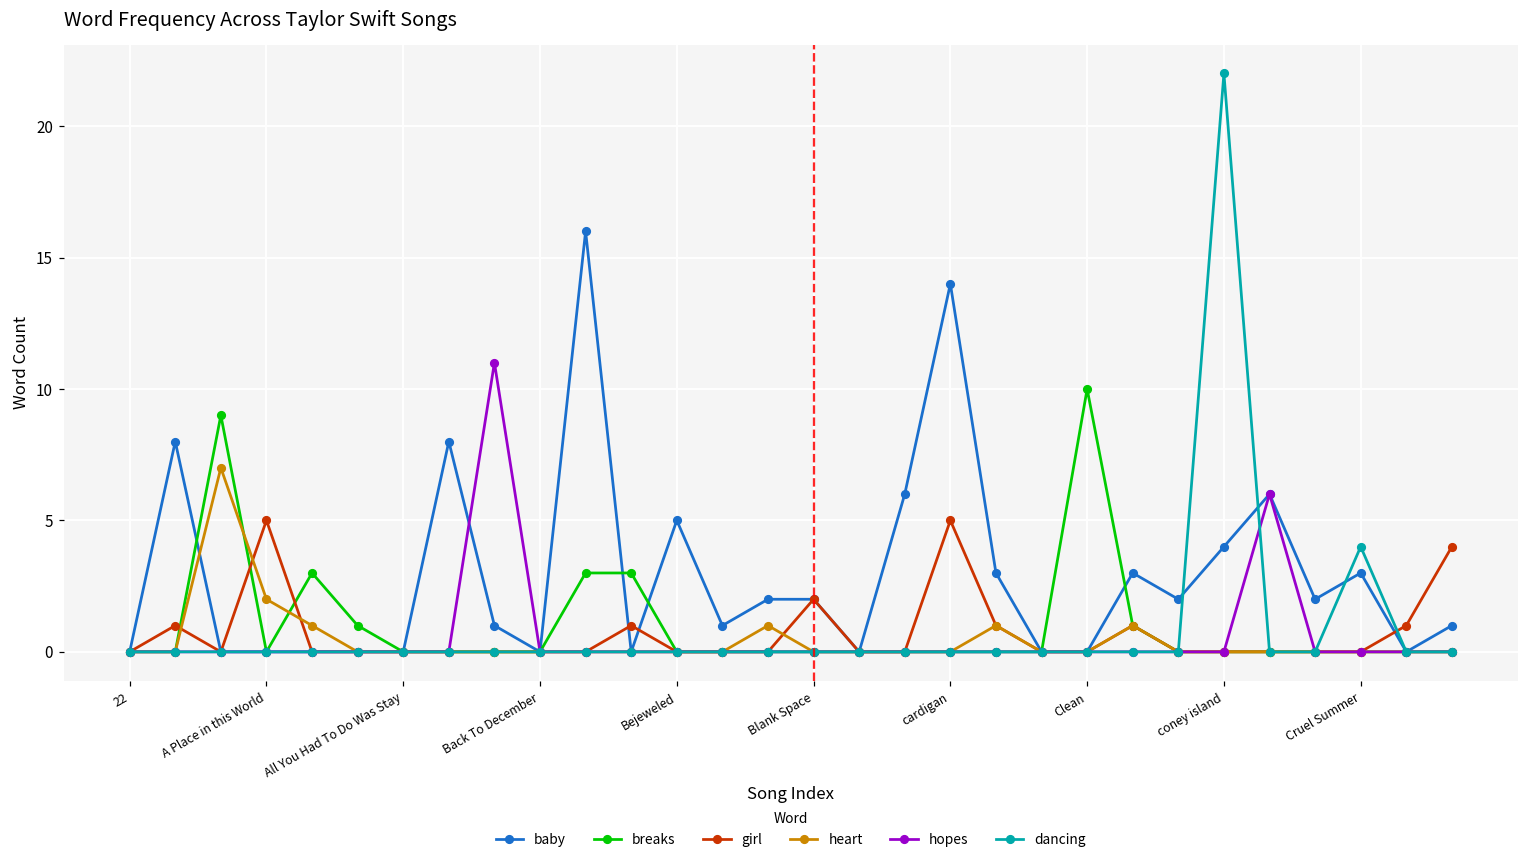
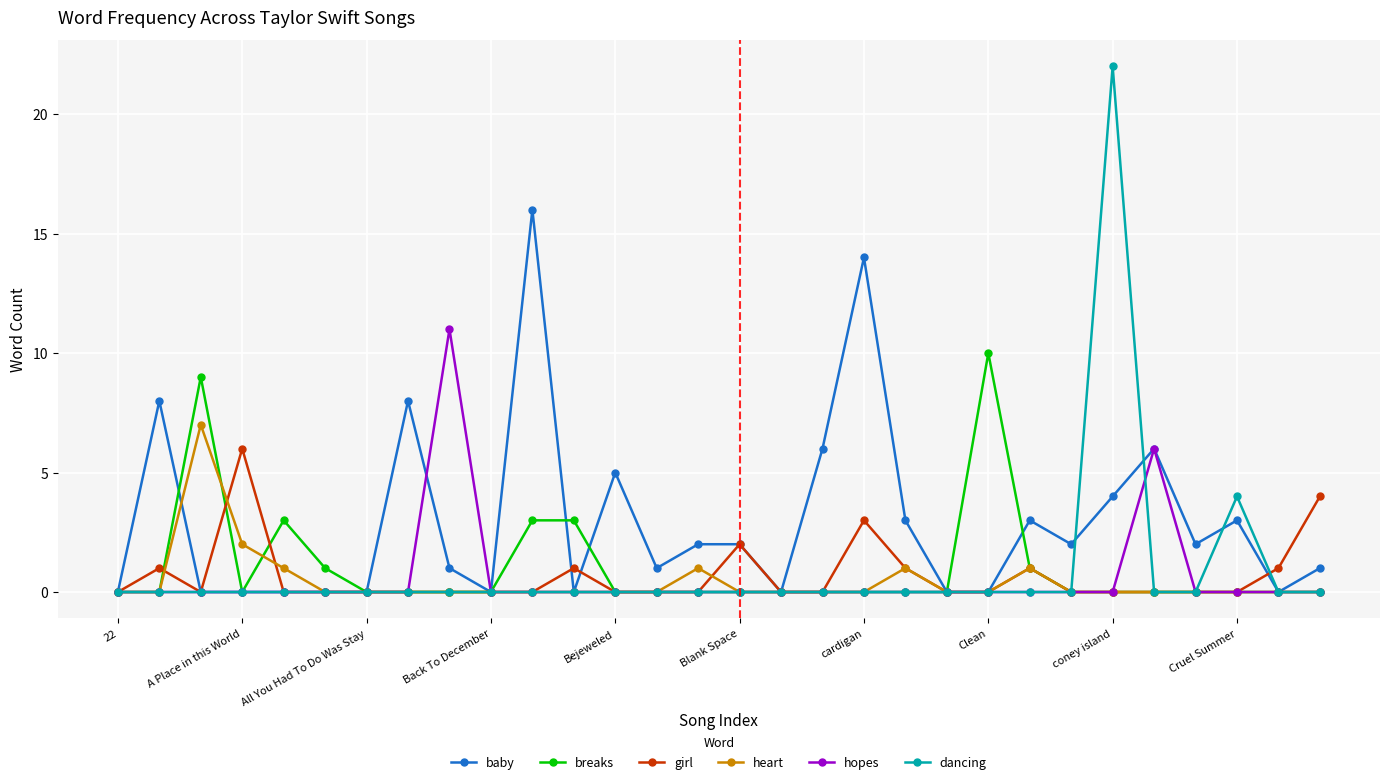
girl, A Place in this World: 5 -> 6
girl, cardigan: 5 -> 3
